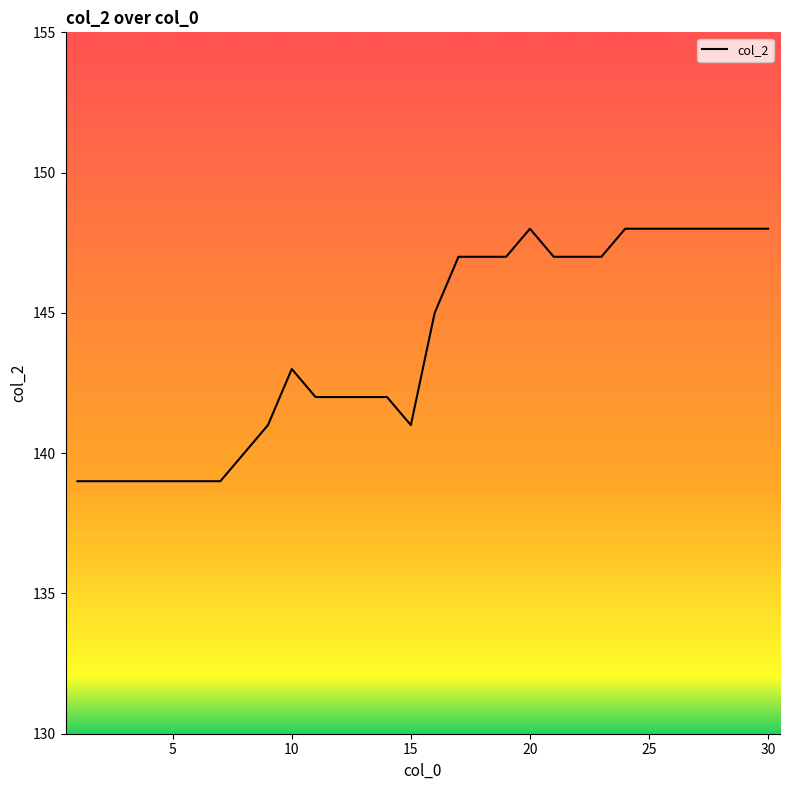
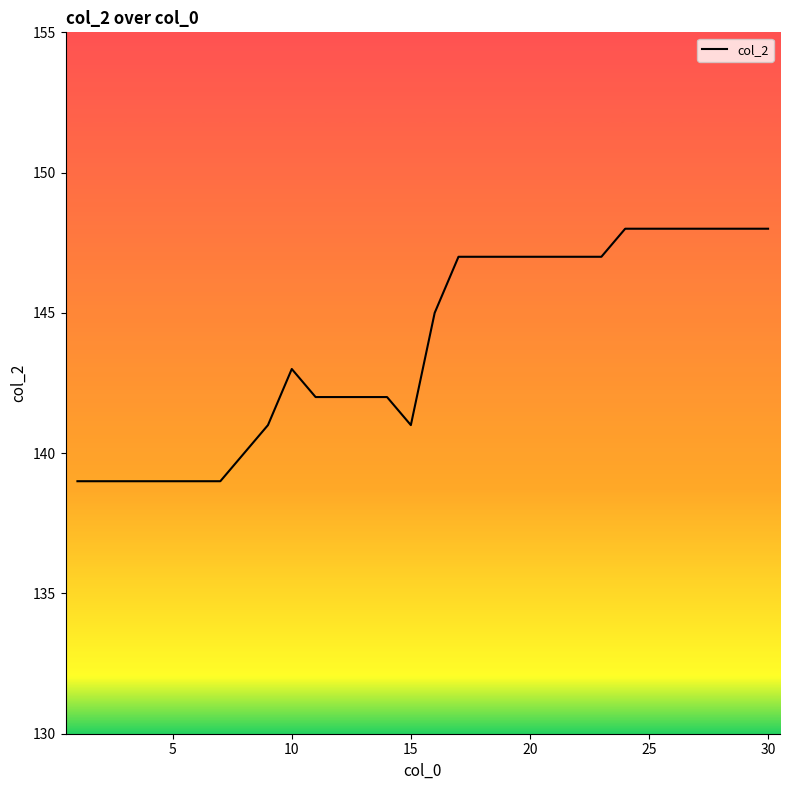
20: 148 -> 147
